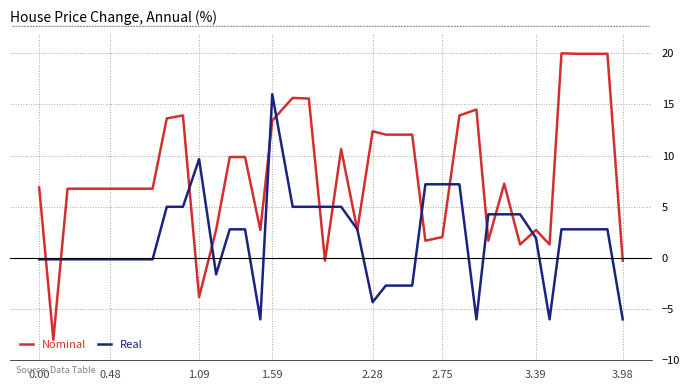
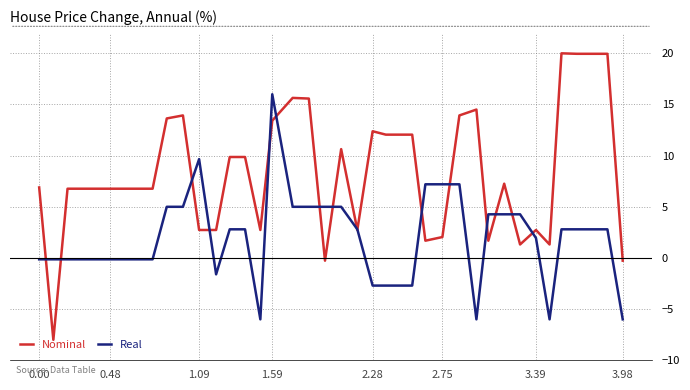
Nominal, 1.09: -3.8 -> 2.7
Real, 2.28: -4.3 -> -2.7
